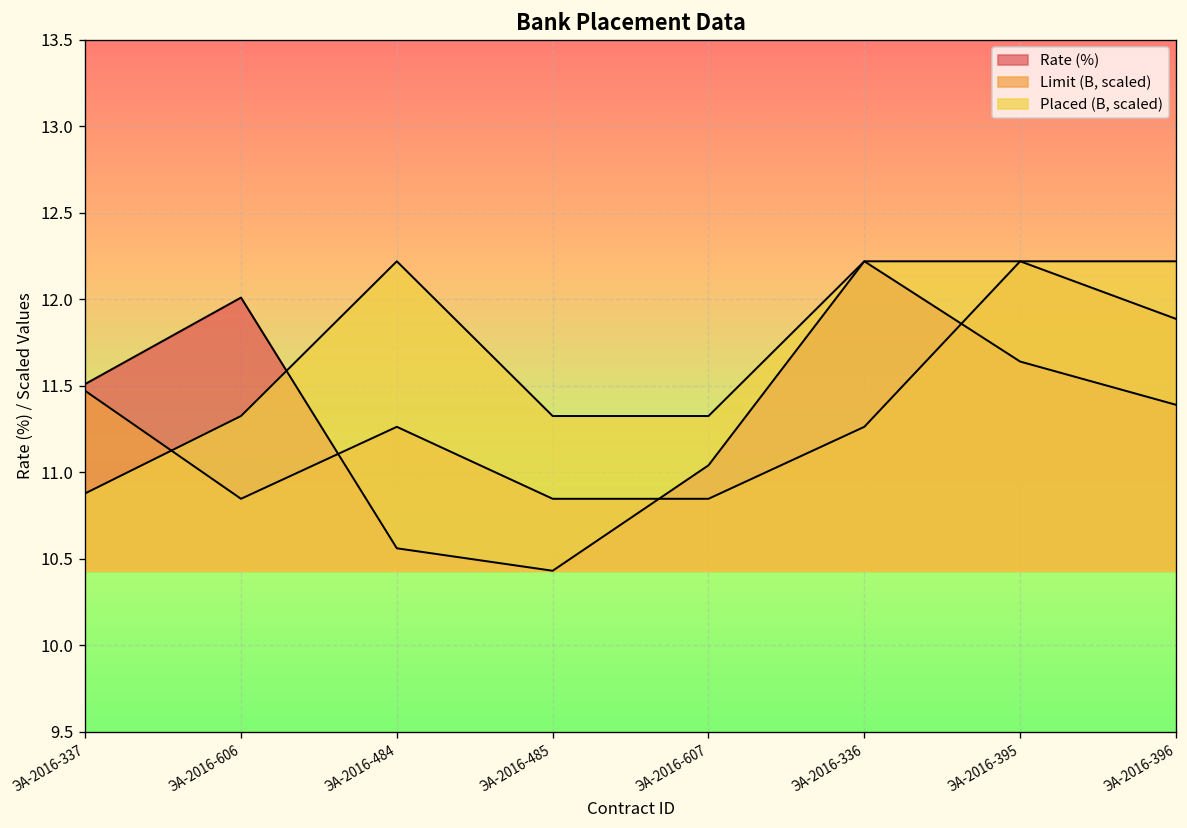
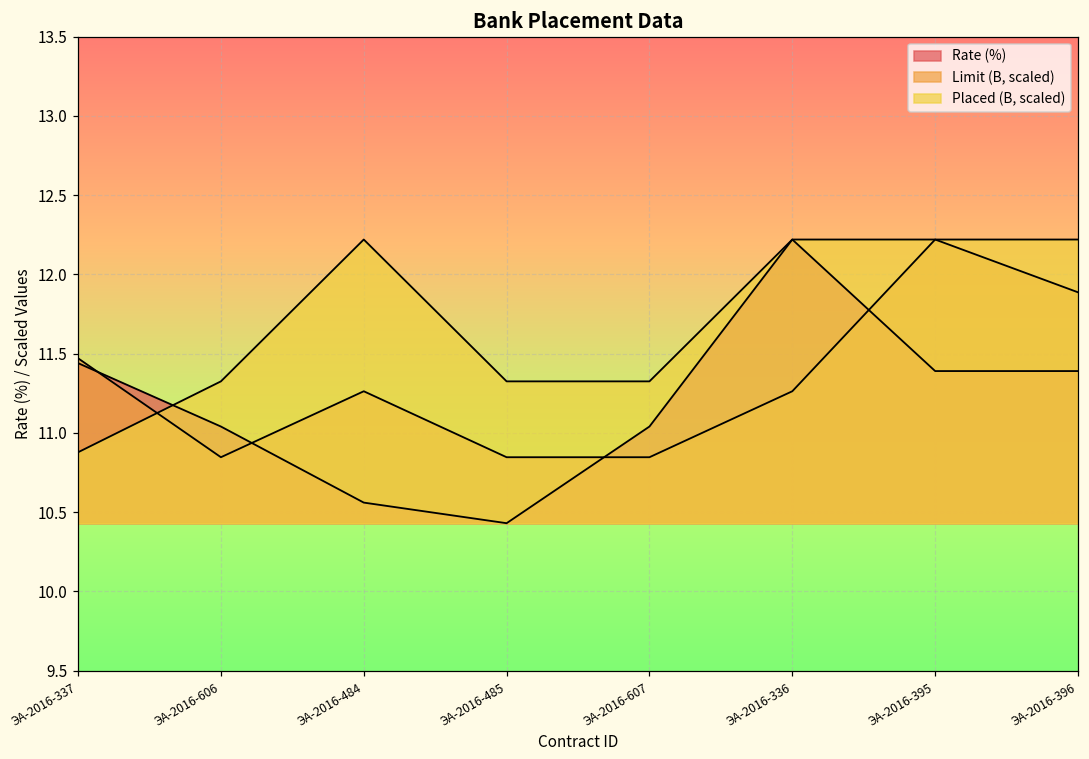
Rate (%), ЭА-2016-337: 11.51 -> 11.44
Rate (%), ЭА-2016-606: 12.01 -> 11.04
Rate (%), ЭА-2016-395: 11.64 -> 11.39
